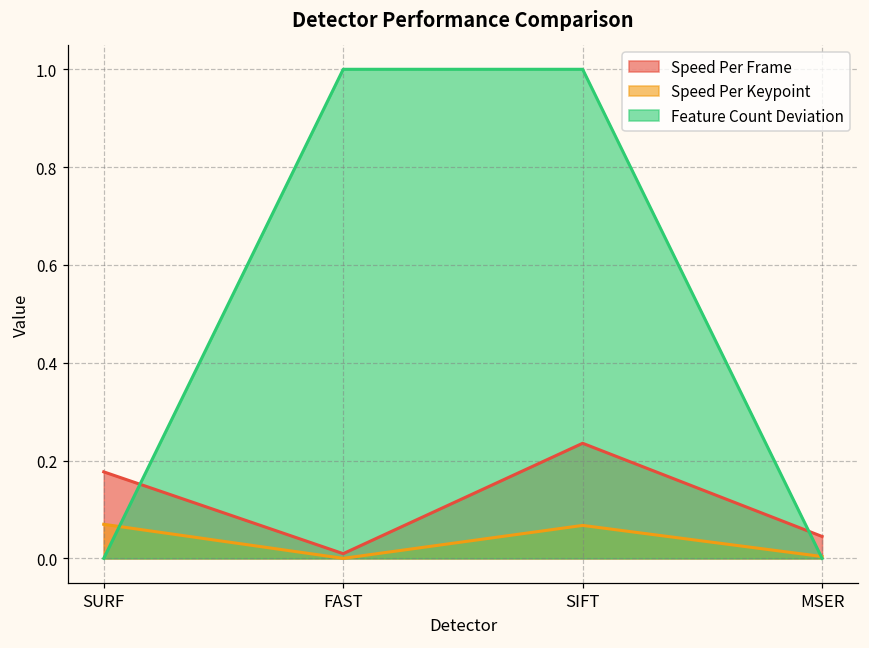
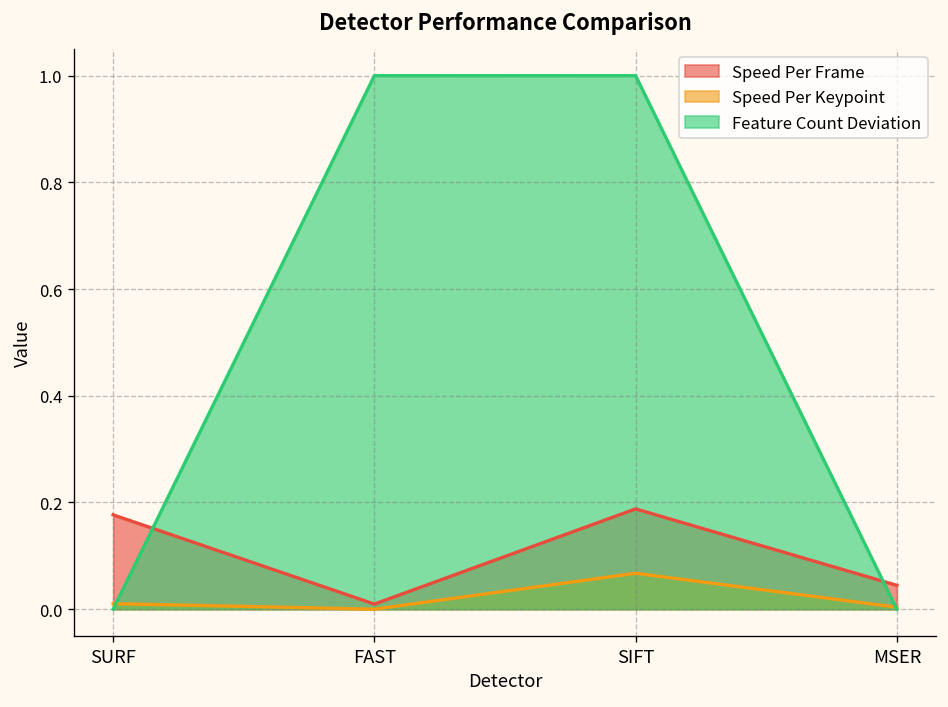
Speed Per Keypoint, SURF: 0.07 -> 0.01
Speed Per Frame, SIFT: 0.24 -> 0.19
